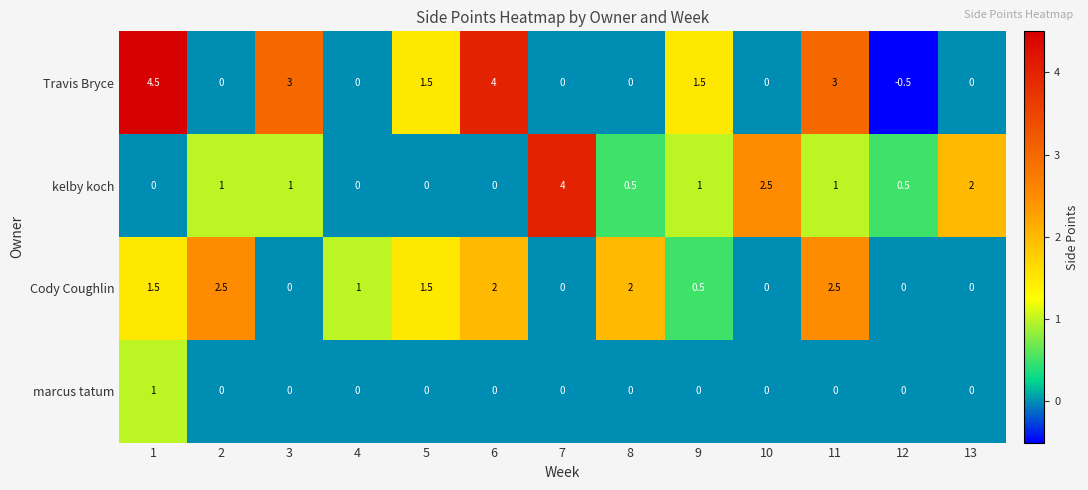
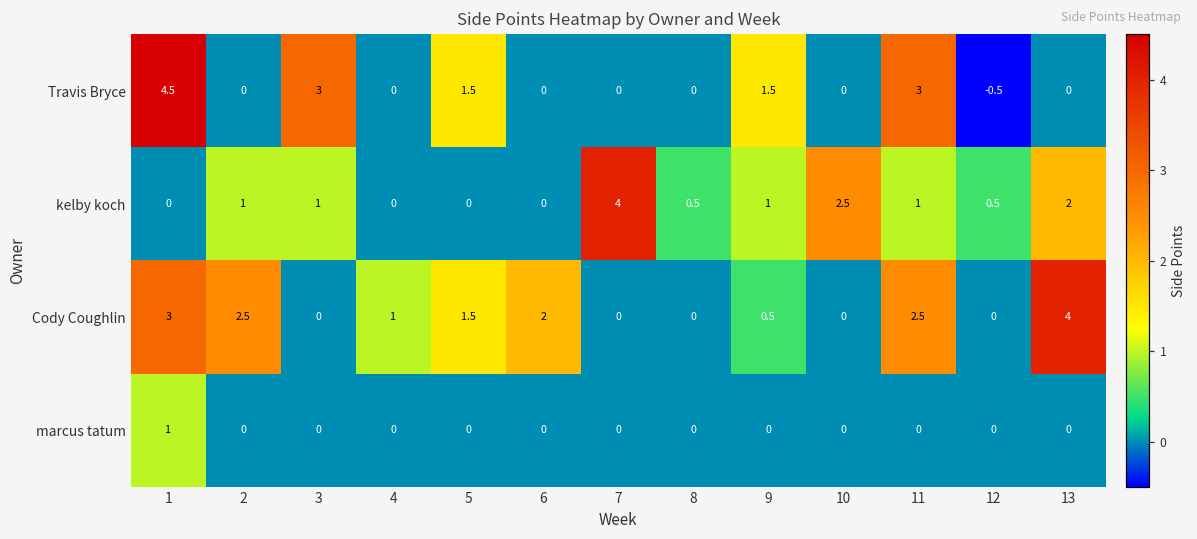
Travis Bryce, 6: 4 -> 0
Cody Coughlin, 1: 1.5 -> 3
Cody Coughlin, 8: 2 -> 0
Cody Coughlin, 13: 0 -> 4
